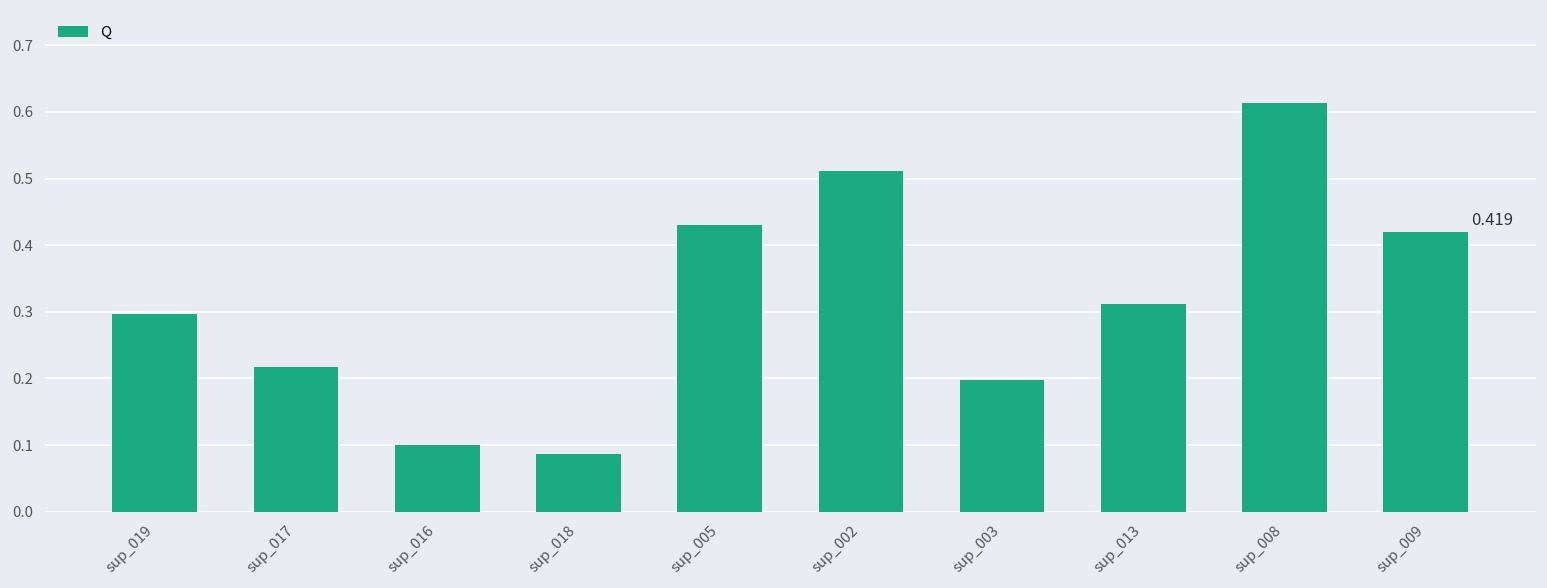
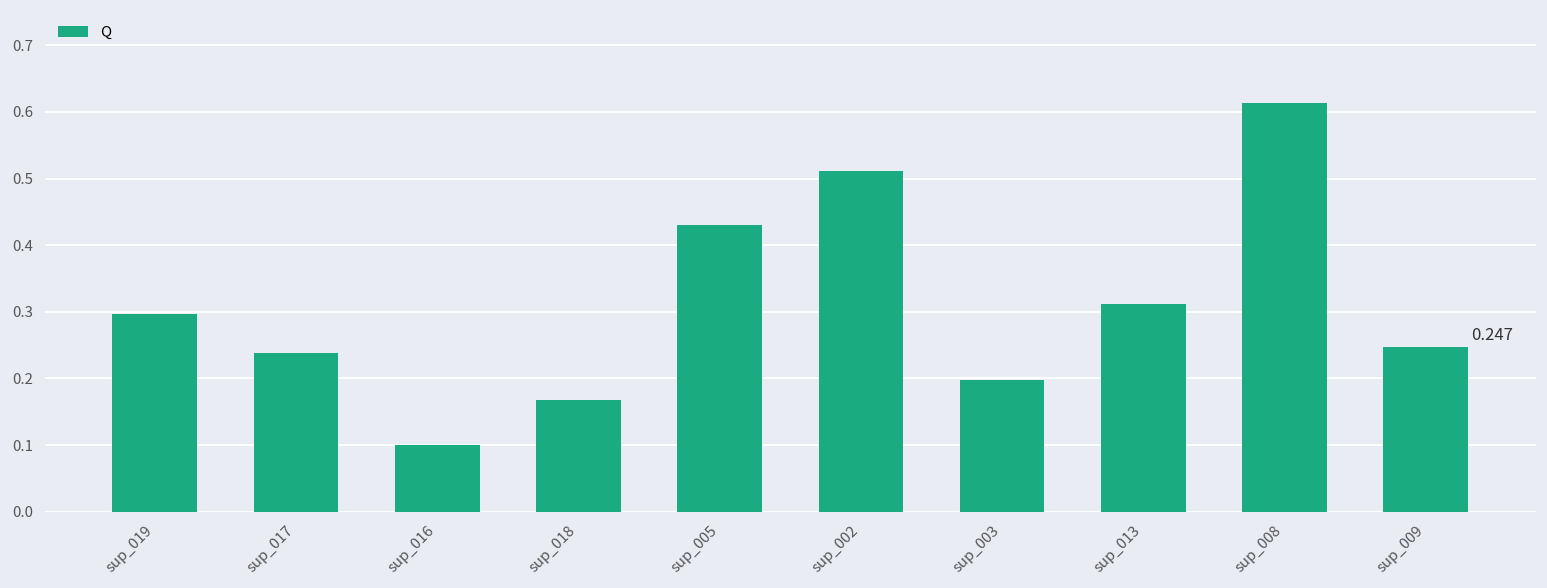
sup_017: 0.22 -> 0.24
sup_018: 0.09 -> 0.17
sup_009: 0.419 -> 0.247
